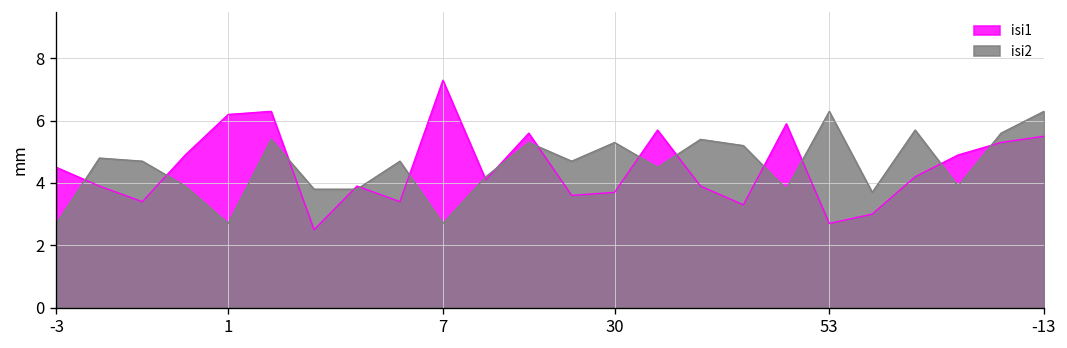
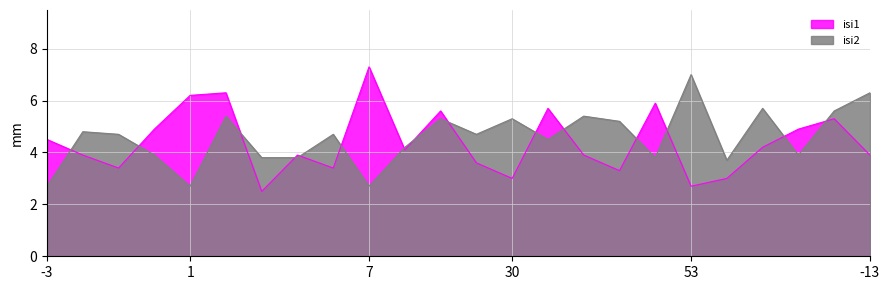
isi1, 30: 3.7 -> 3.0
isi2, 53: 6.3 -> 7.0
isi1, -13: 5.5 -> 3.9
